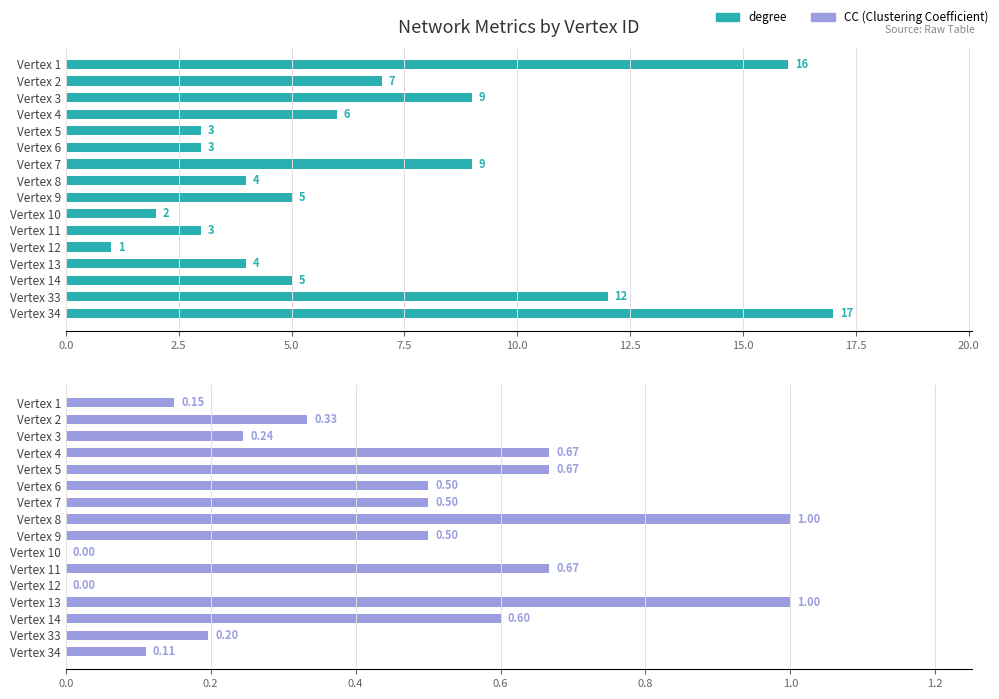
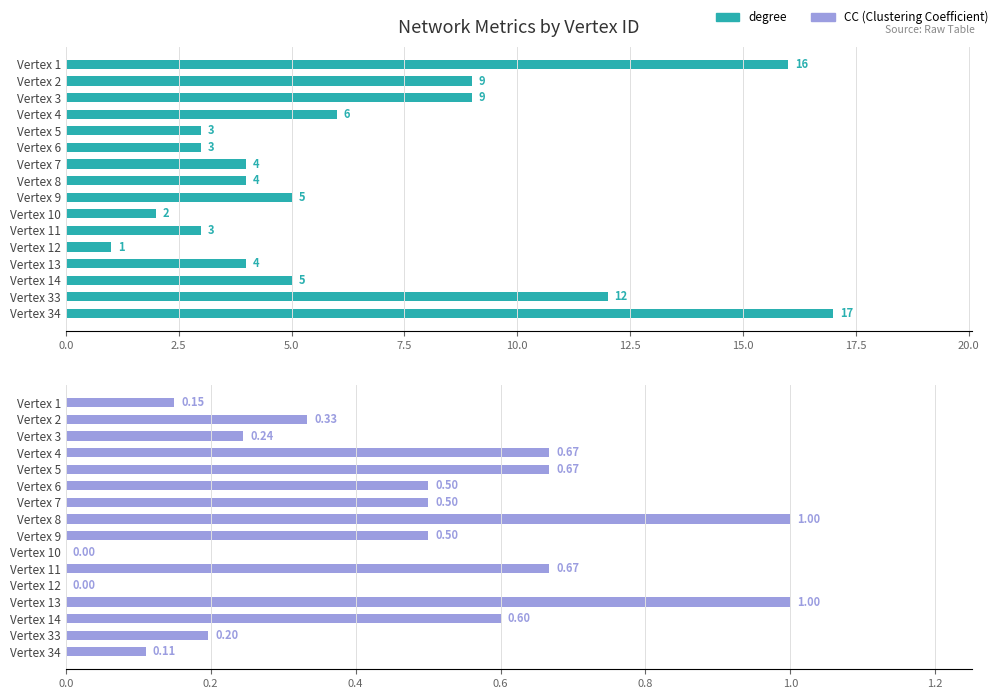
Network Metrics by Vertex ID, Vertex 2: 7 -> 9
Network Metrics by Vertex ID, Vertex 7: 9 -> 4
